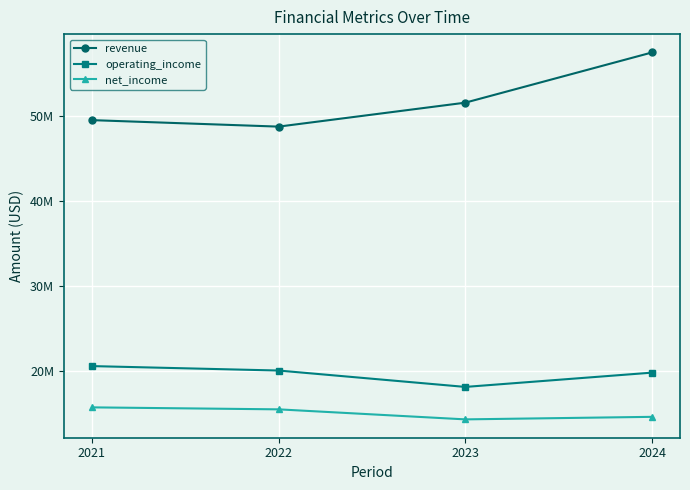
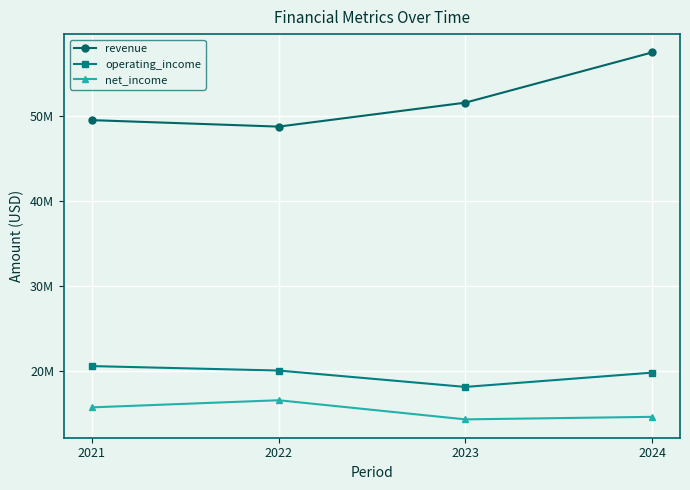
net_income, 2022: 16000000 -> 17000000
